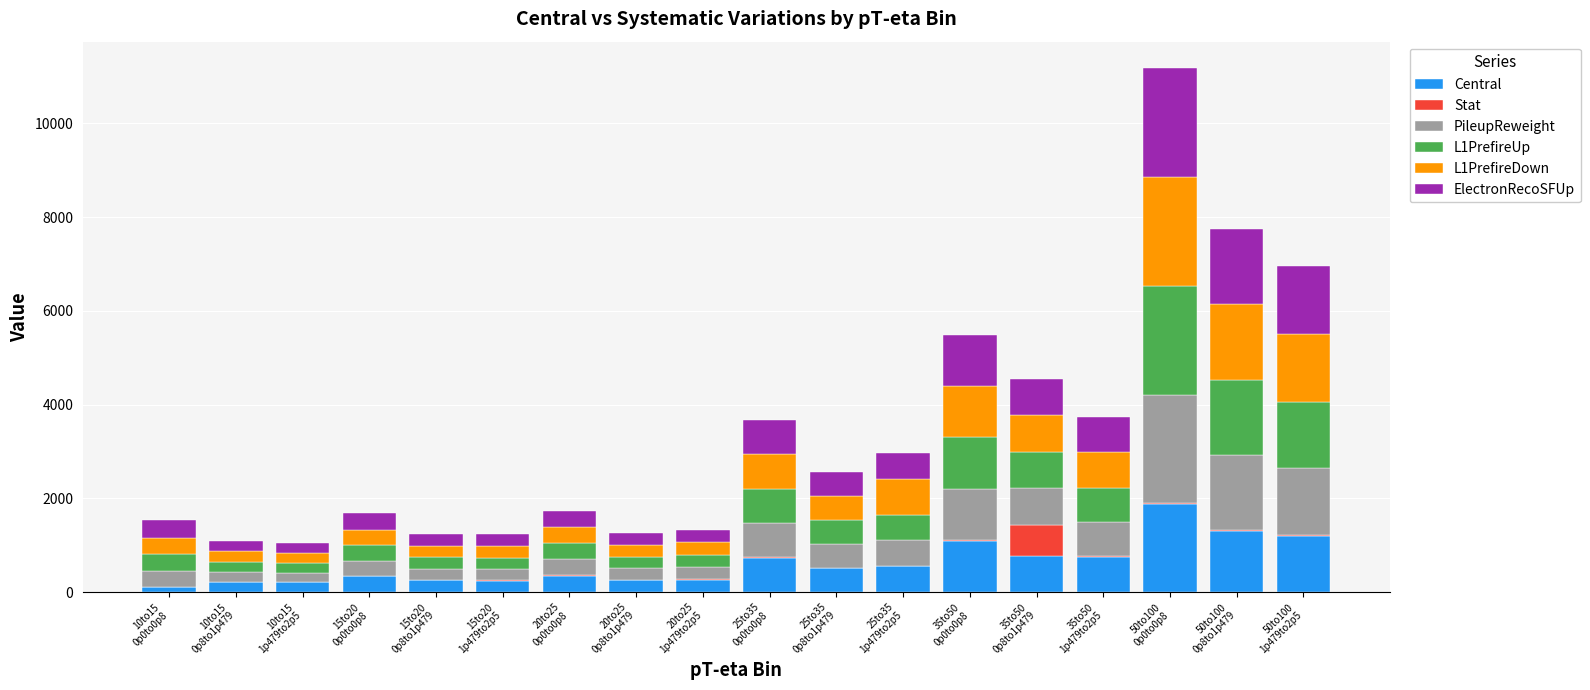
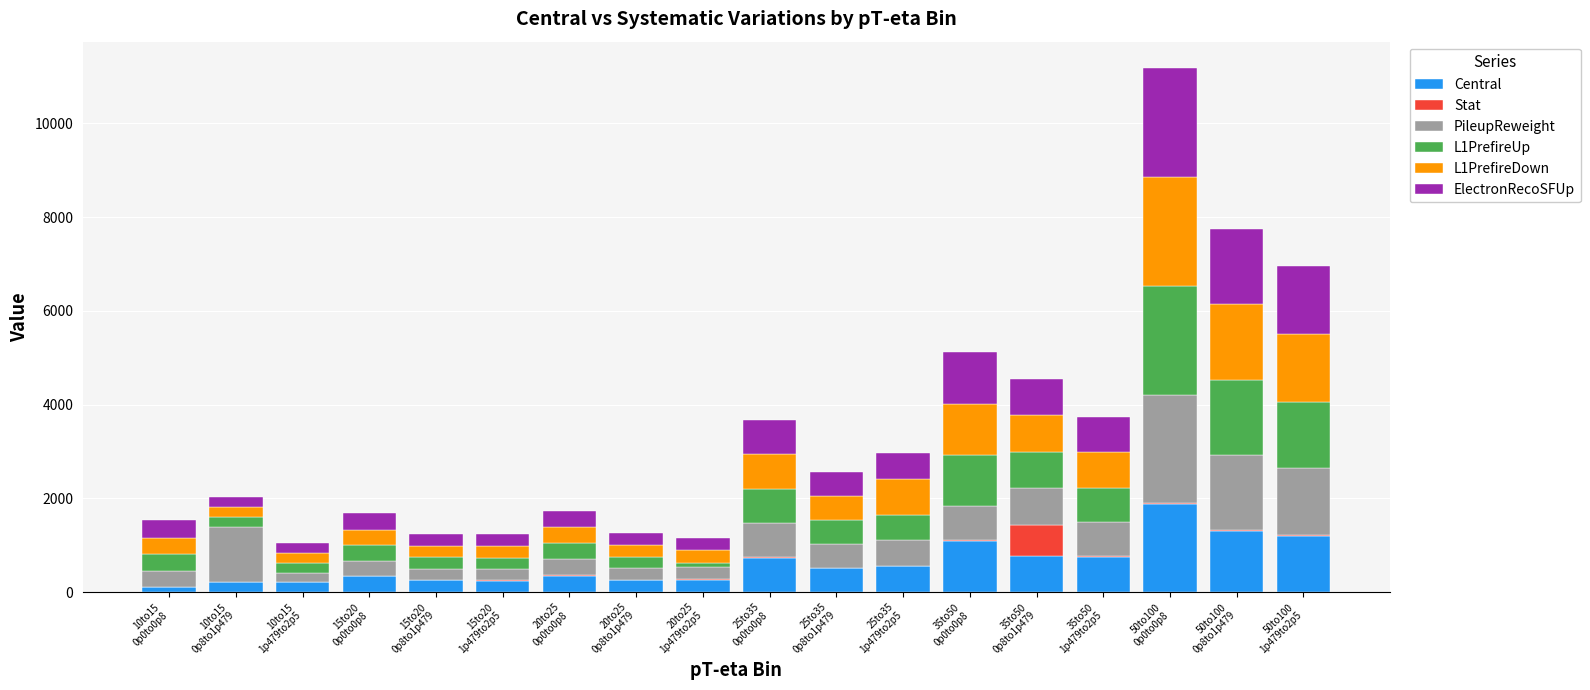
PileupReweight, 10to15 0p8to1p479: 200 -> 1200
L1PrefireUp, 20to25 1p479to2p5: 300 -> 100
PileupReweight, 35to50 0p0to0p8: 1100 -> 700
